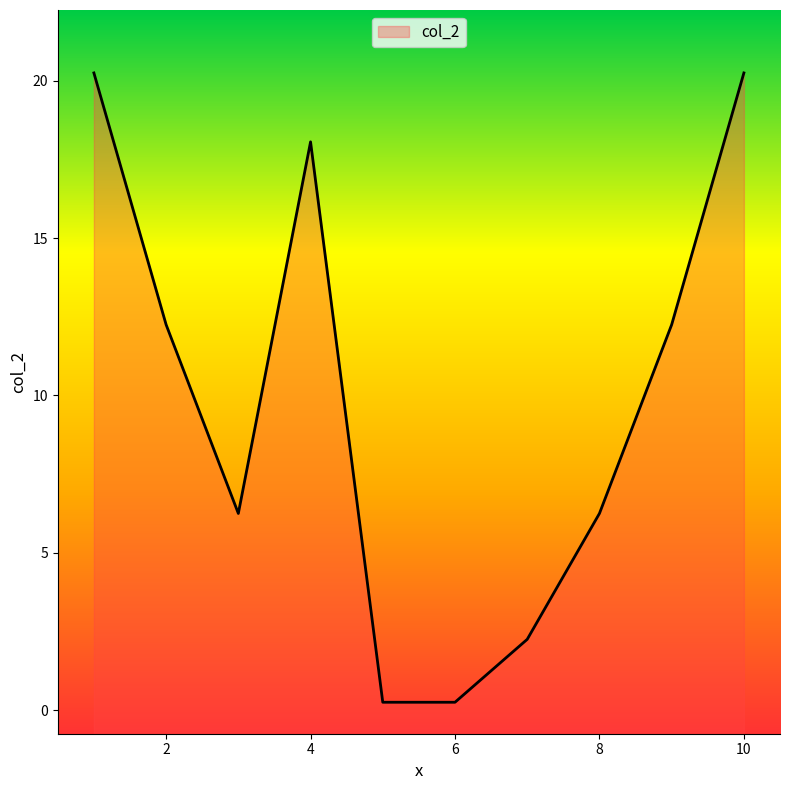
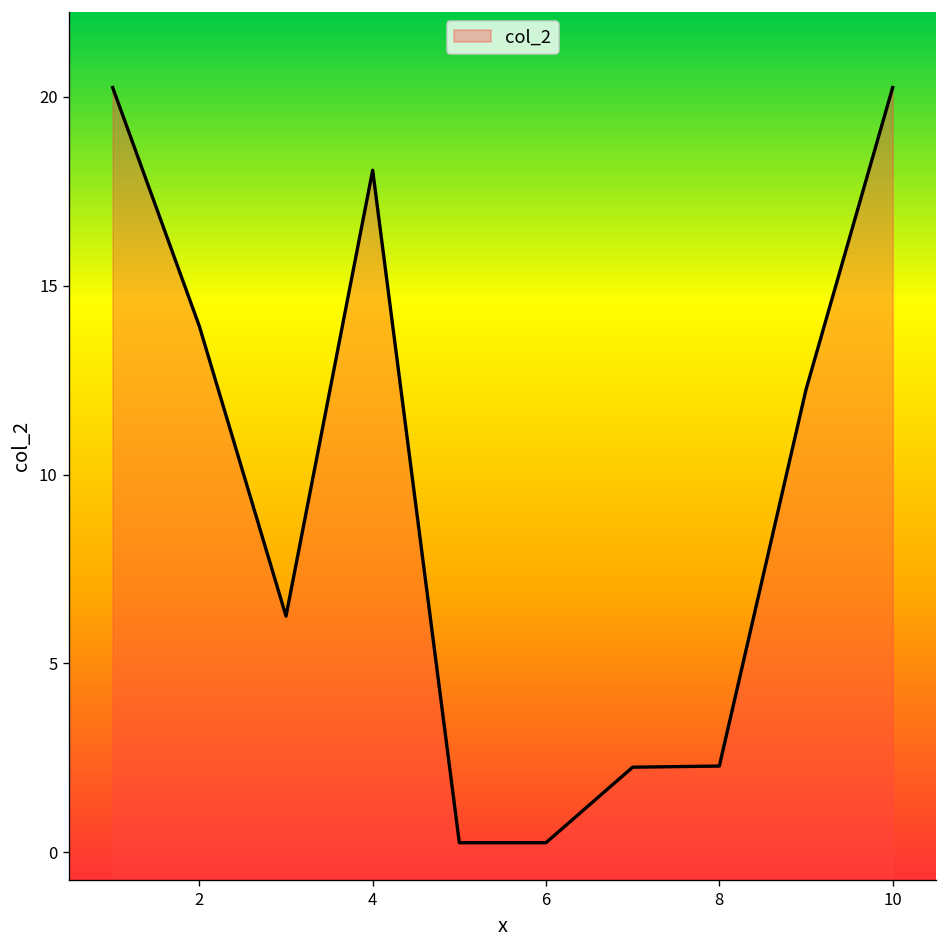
2: 12.3 -> 13.9
8: 6.3 -> 2.3
